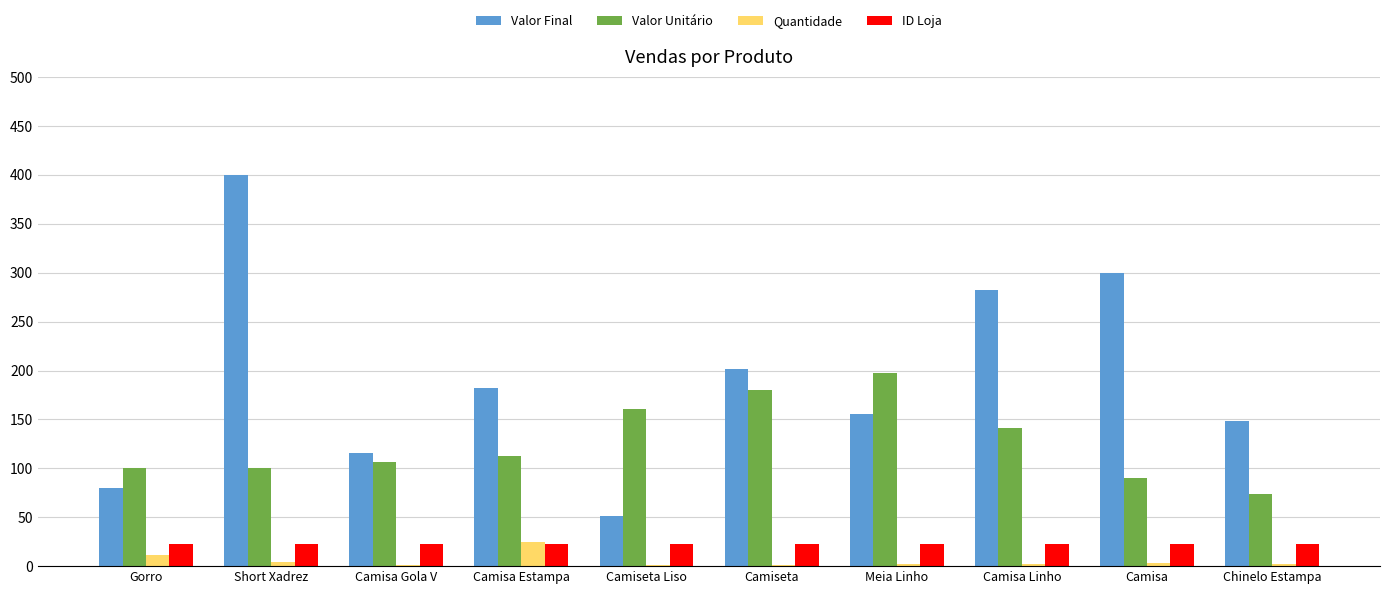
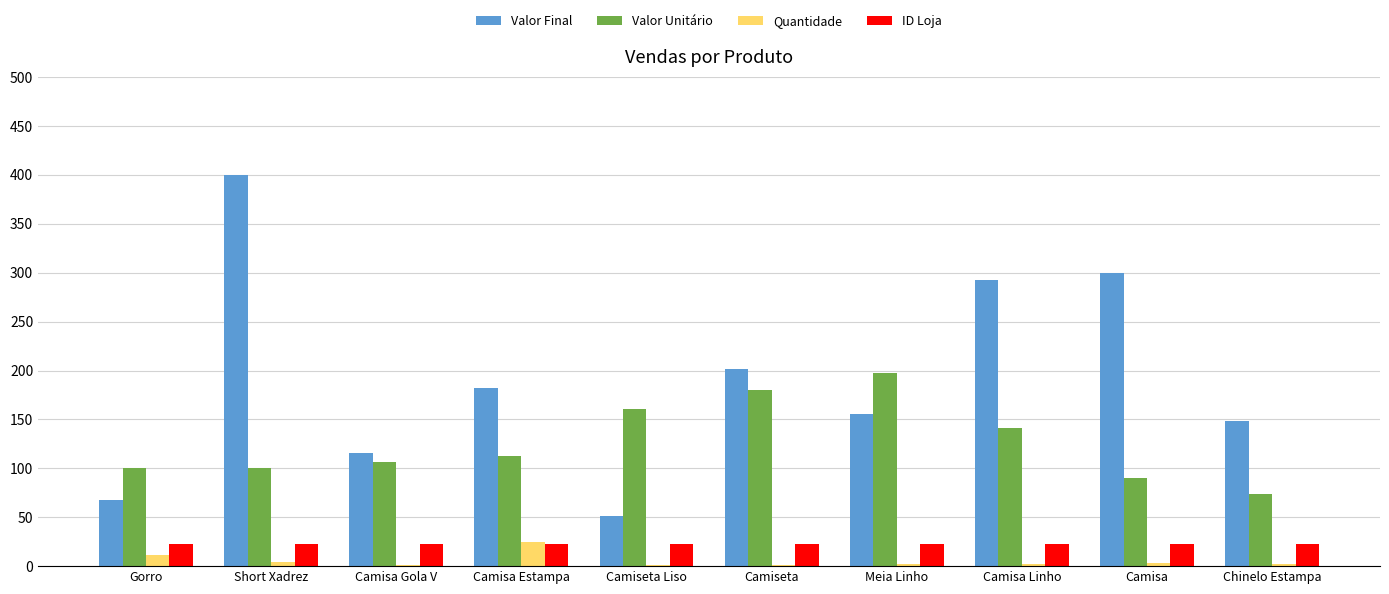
Valor Final, Gorro: 80 -> 70
Valor Final, Camisa Linho: 280 -> 290
